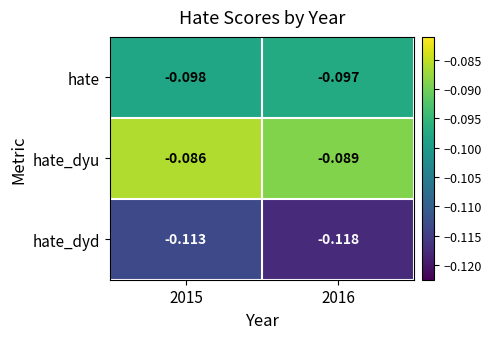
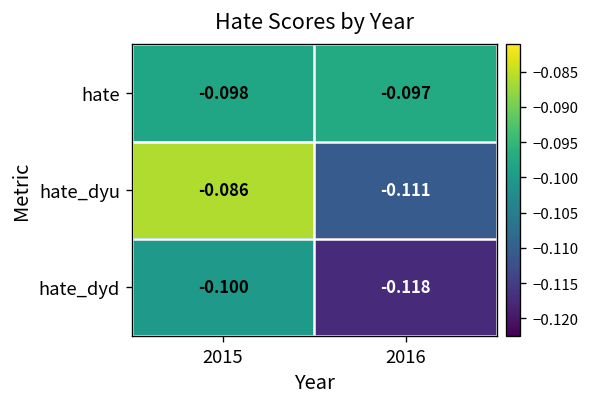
hate_dyu, 2016: -0.089 -> -0.111
hate_dyd, 2015: -0.113 -> -0.100
